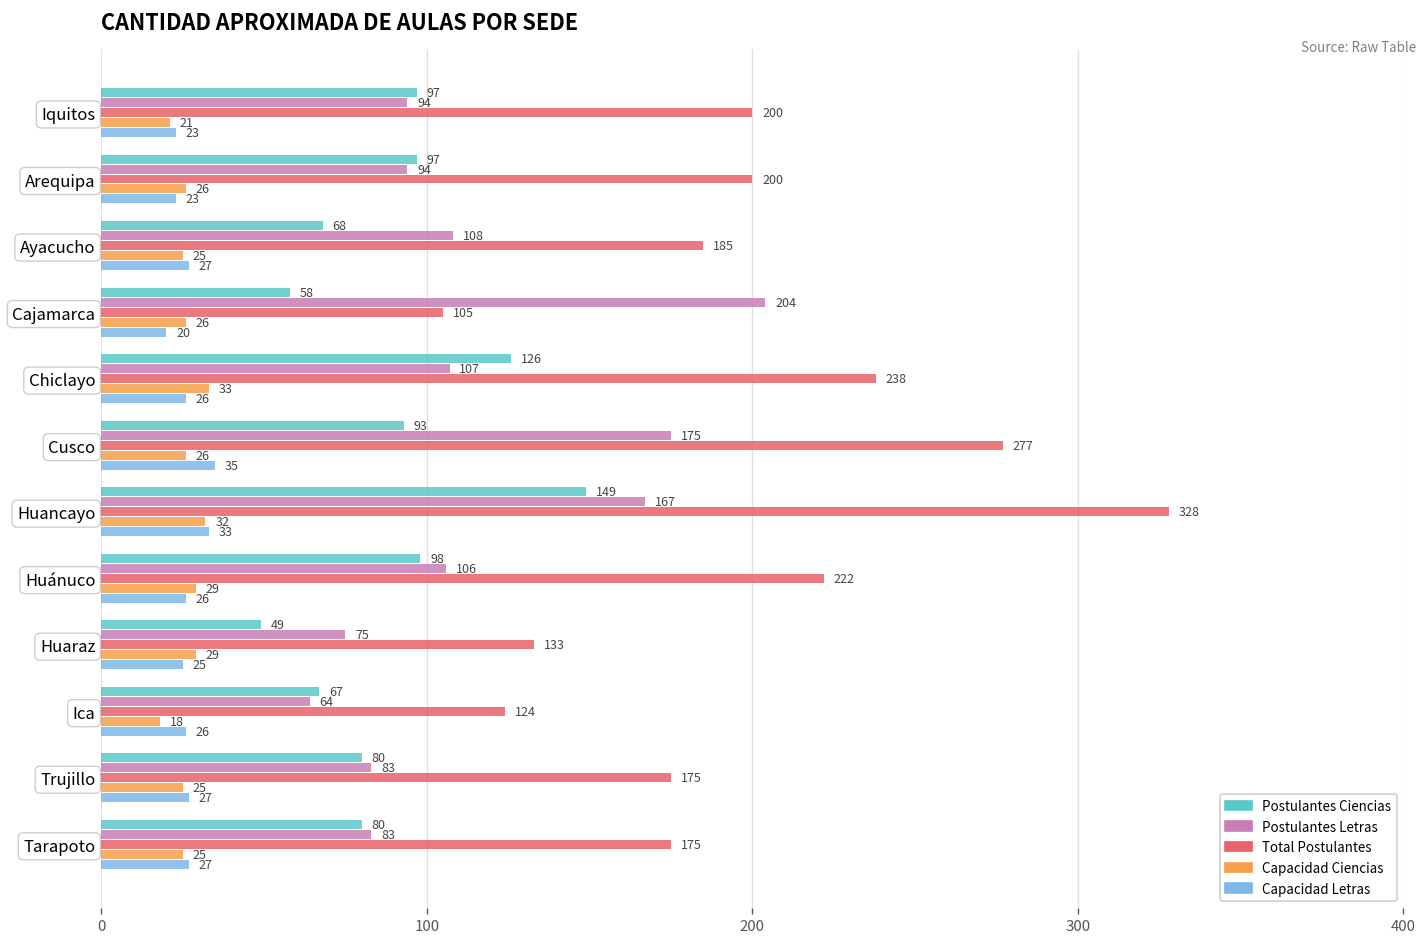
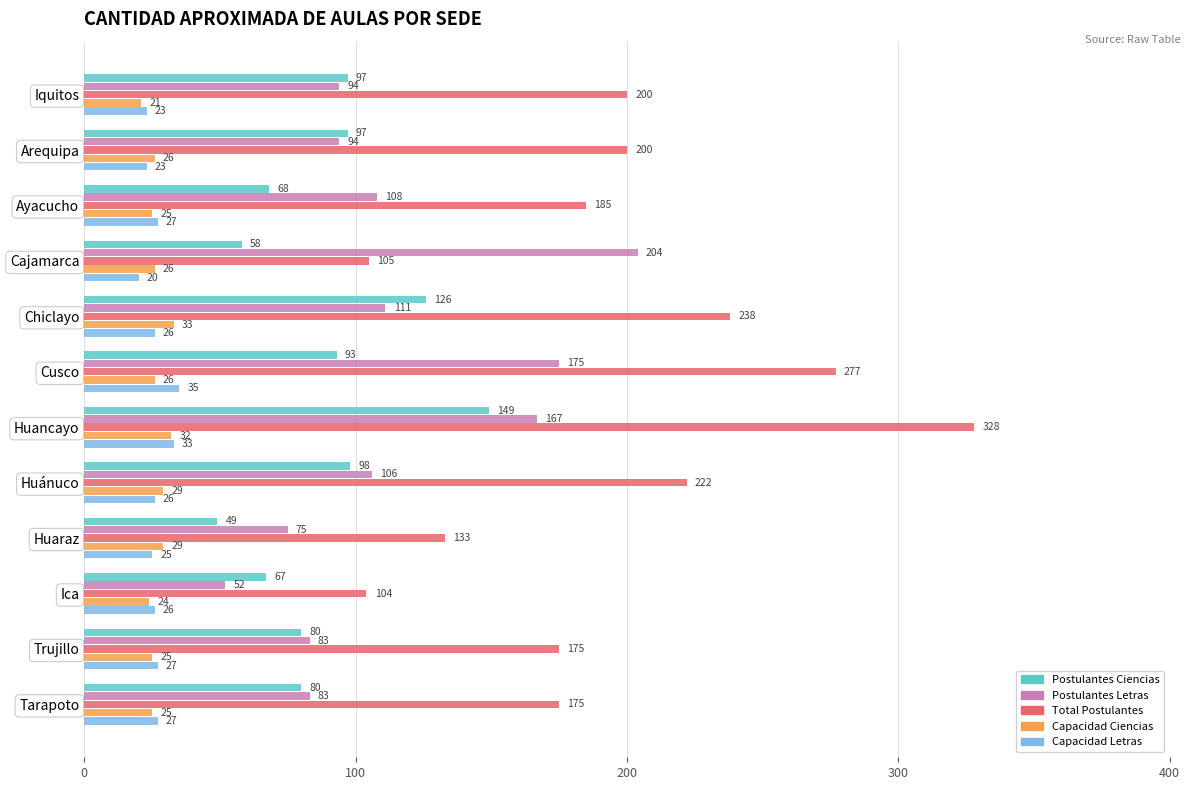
Postulantes Letras, Chiclayo: 107 -> 111
Postulantes Letras, Ica: 64 -> 52
Total Postulantes, Ica: 124 -> 104
Capacidad Ciencias, Ica: 18 -> 24
